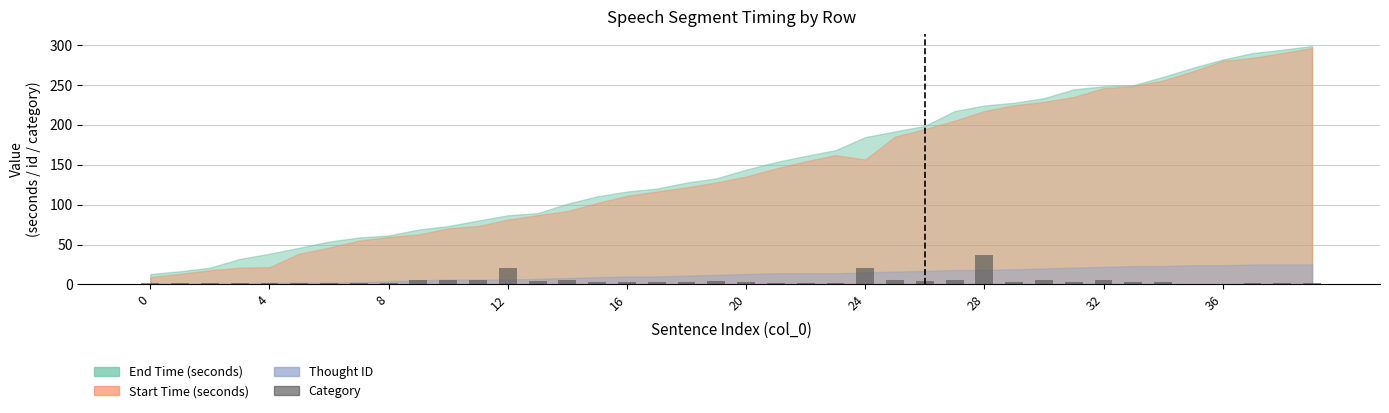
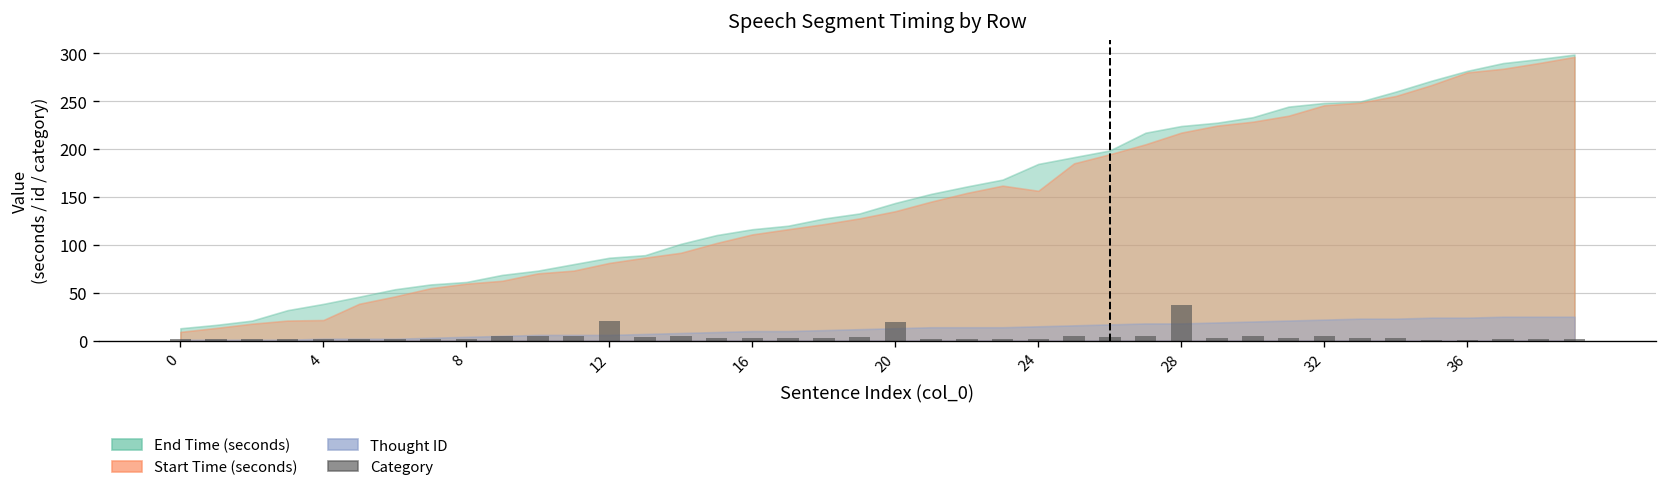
Category, 20: 0 -> 20
Category, 24: 20 -> 0
